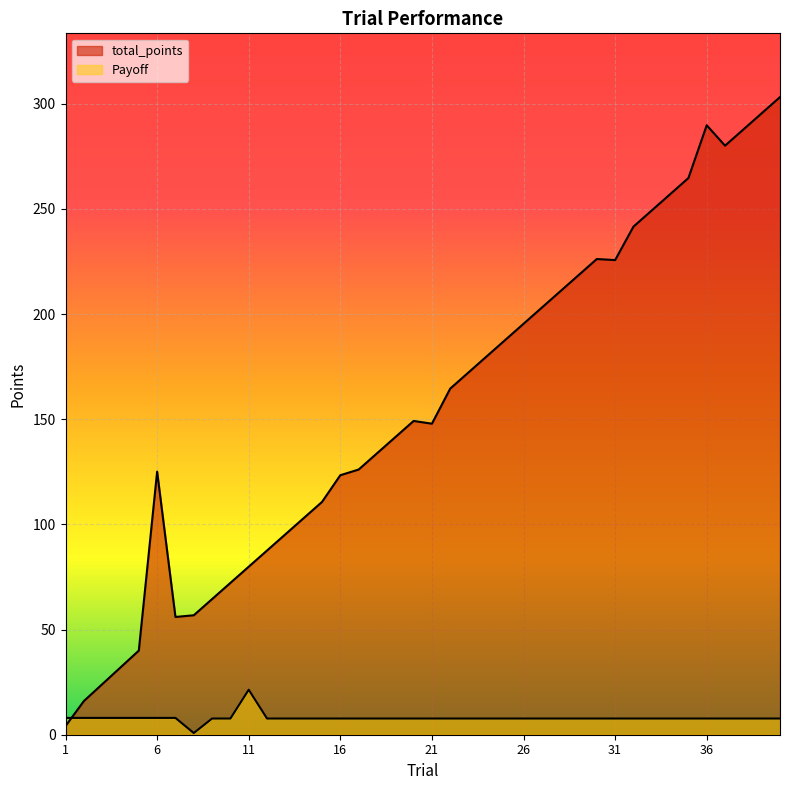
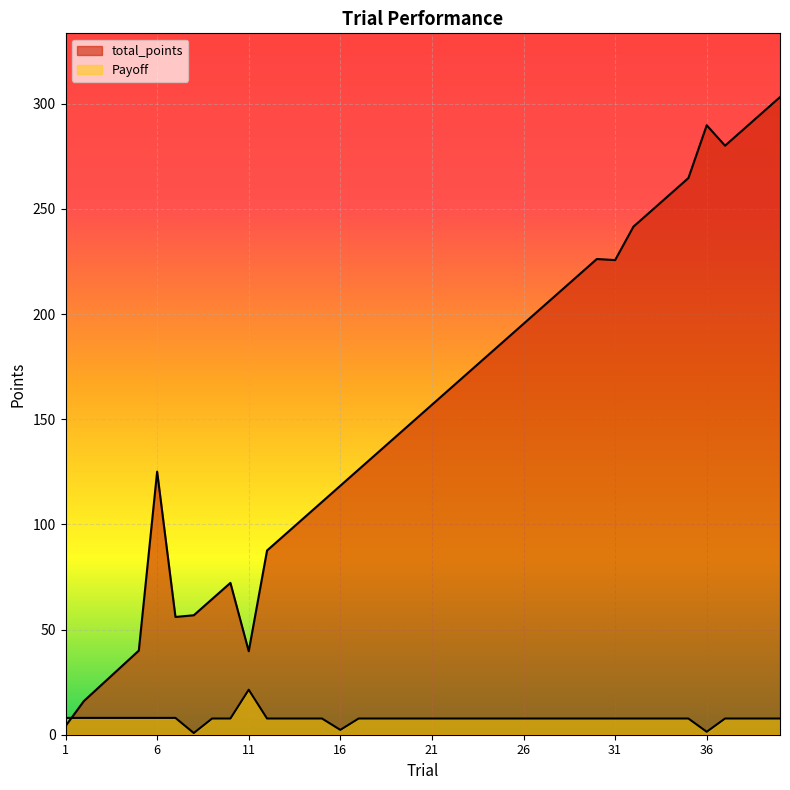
total_points, 11: 80 -> 40
total_points, 16: 123 -> 118
Payoff, 16: 8 -> 2
total_points, 21: 148 -> 157
Payoff, 36: 8 -> 1
